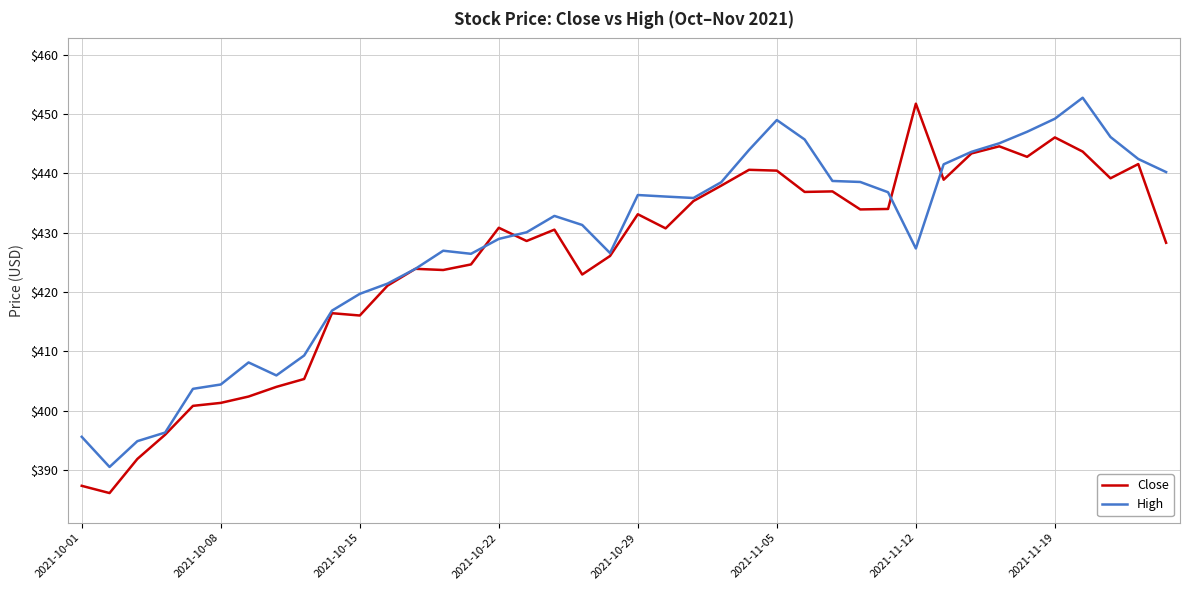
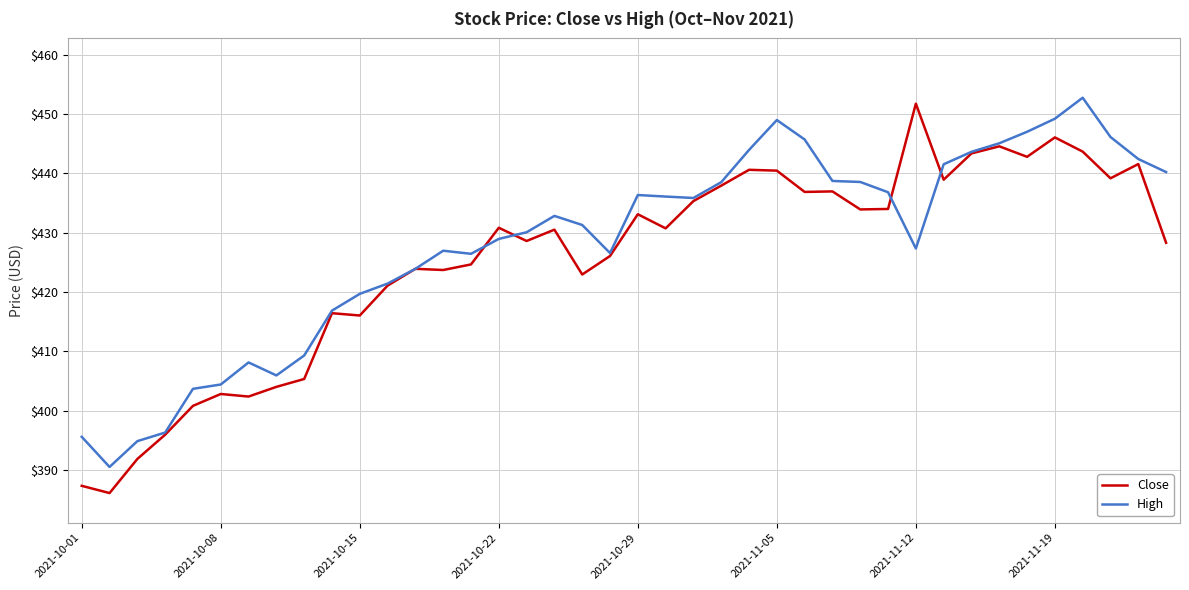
Close, 2021-10-08: $401 -> $403
